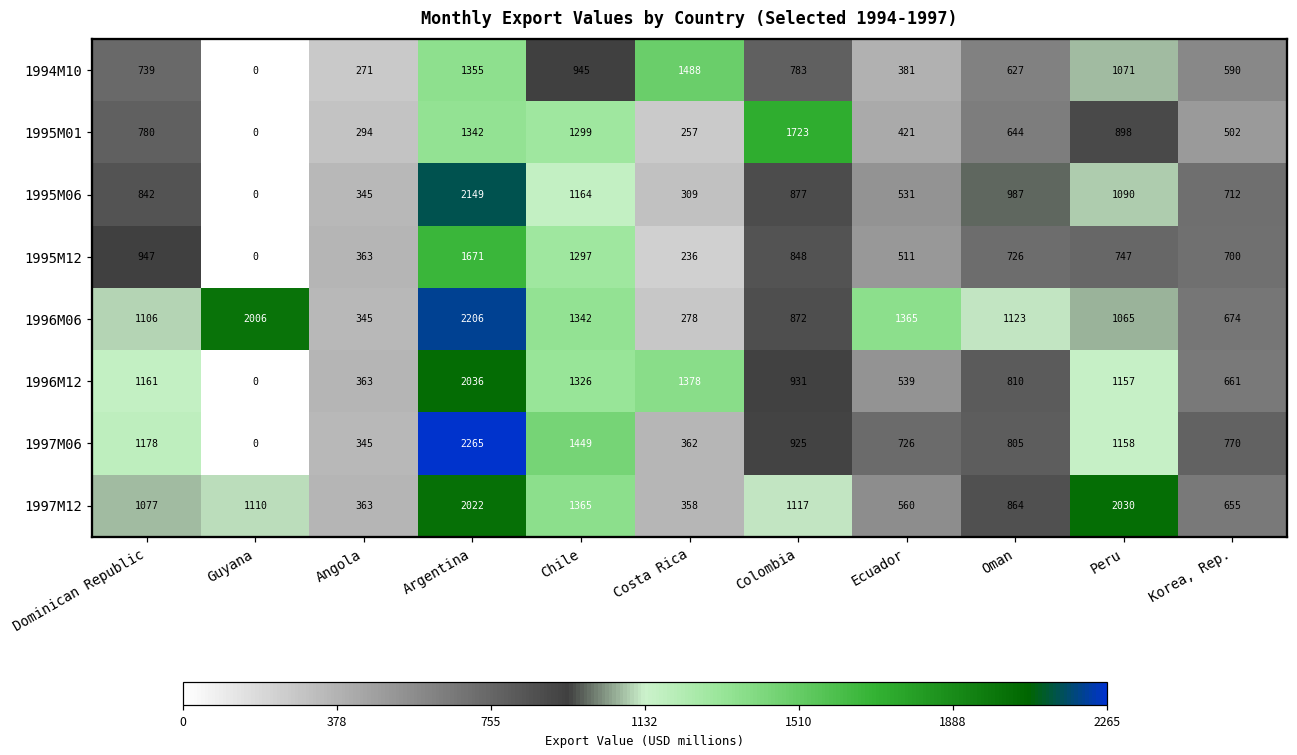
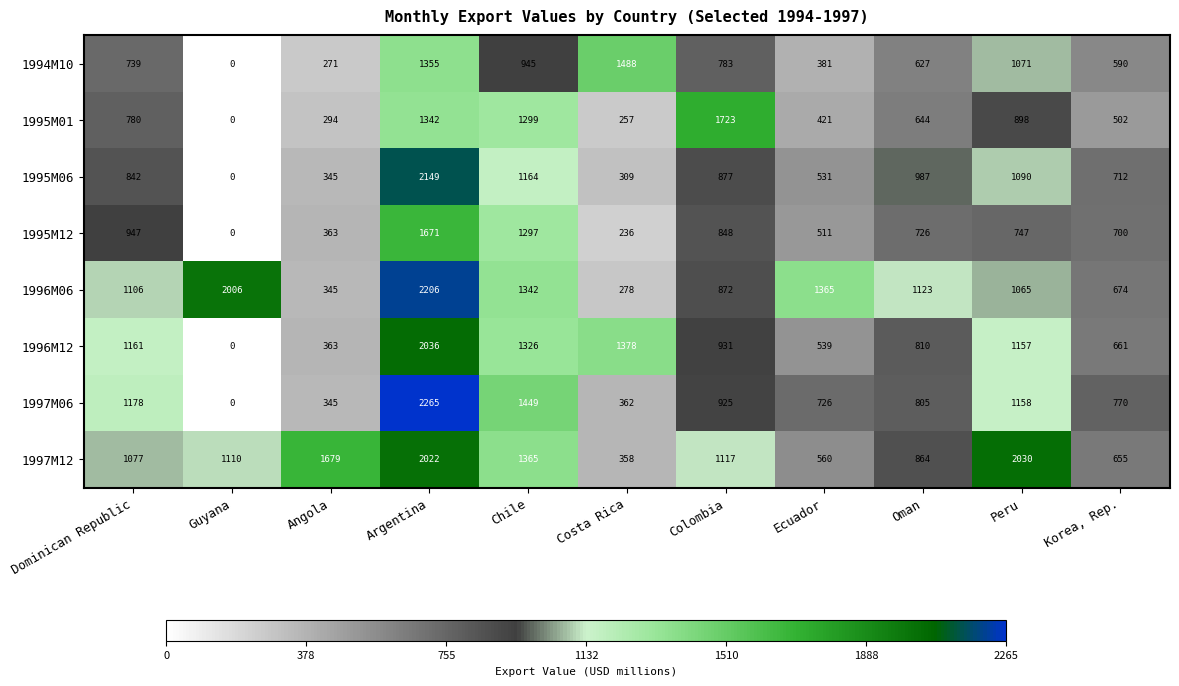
1997M12, Angola: 363 -> 1679
